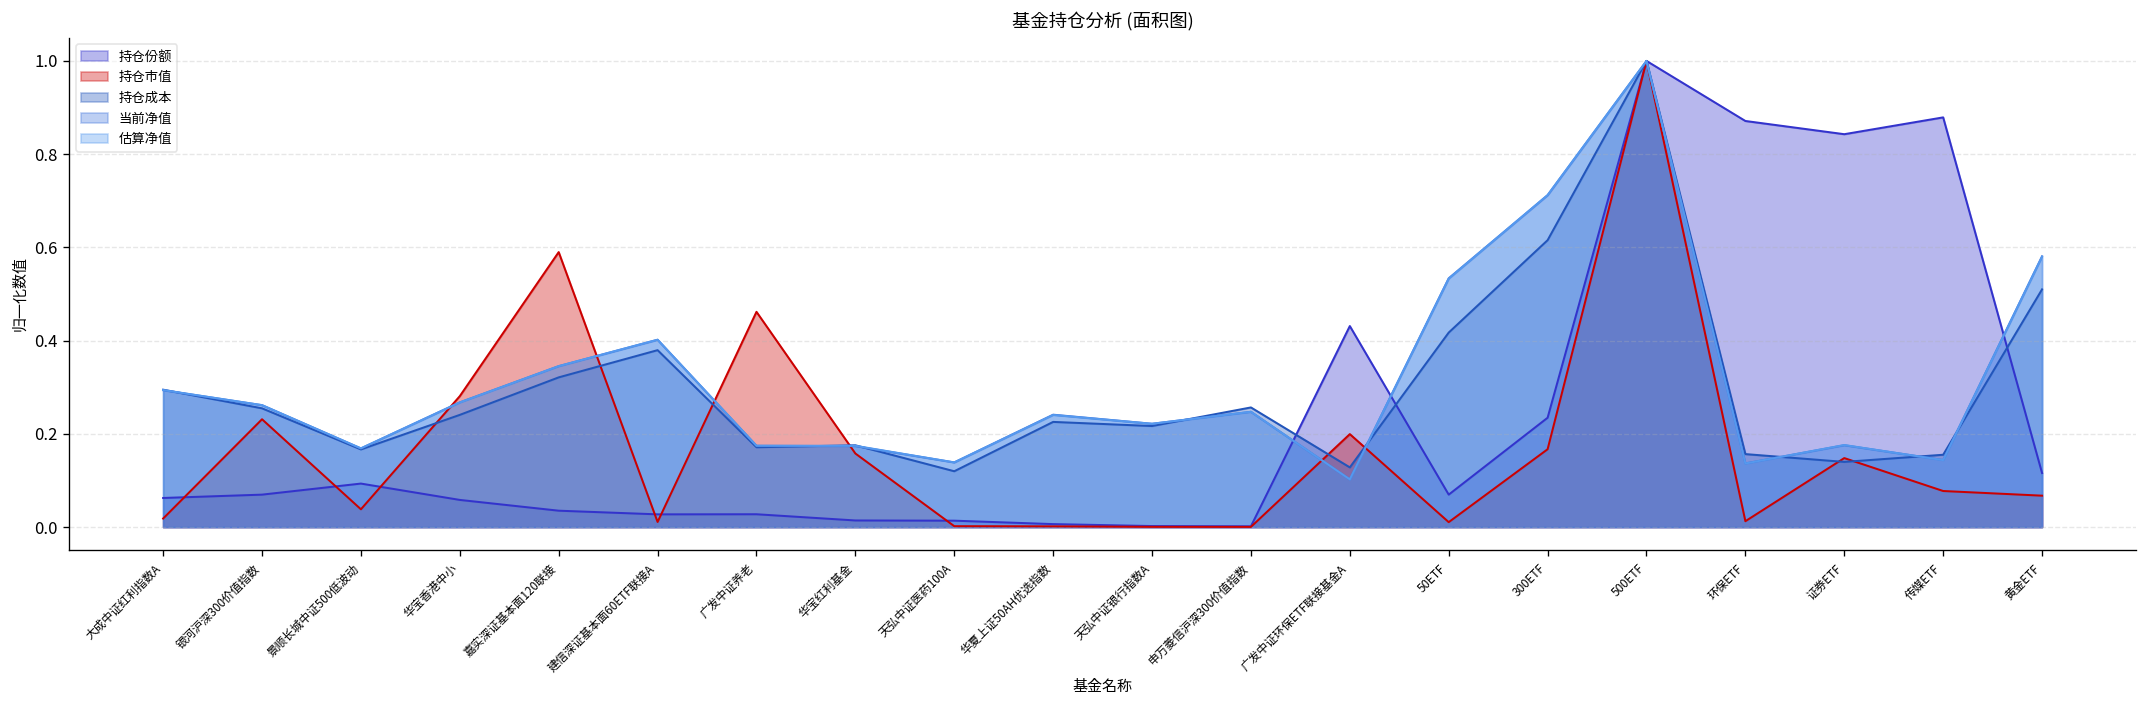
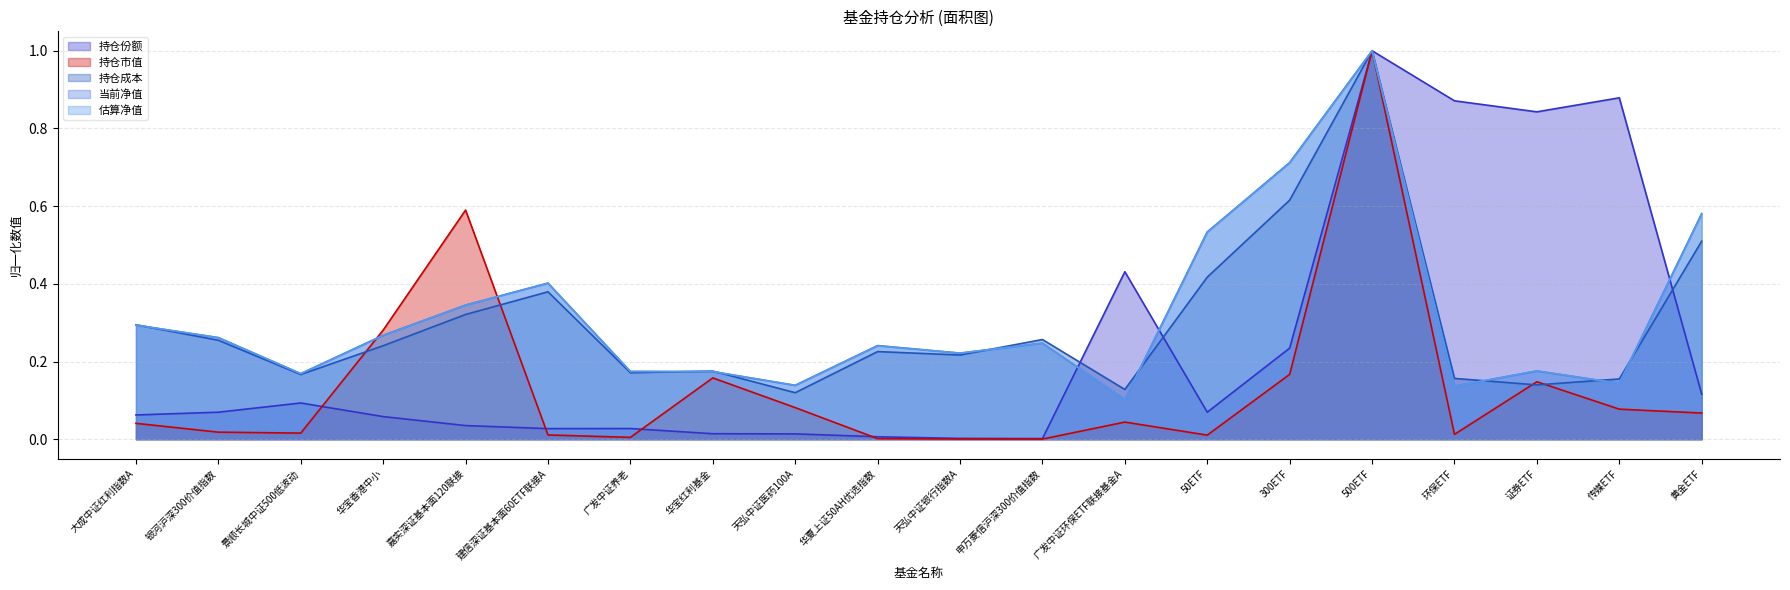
持仓市值, 大成中证红利指数A: 0.02 -> 0.04
持仓市值, 银河沪深300价值指数: 0.23 -> 0.02
持仓市值, 景顺长城中证500低波动: 0.04 -> 0.02
持仓市值, 广发中证养老: 0.46 -> 0.00
持仓市值, 天弘中证医药100A: 0.00 -> 0.08
持仓市值, 广发中证环保ETF联接基金A: 0.20 -> 0.04
